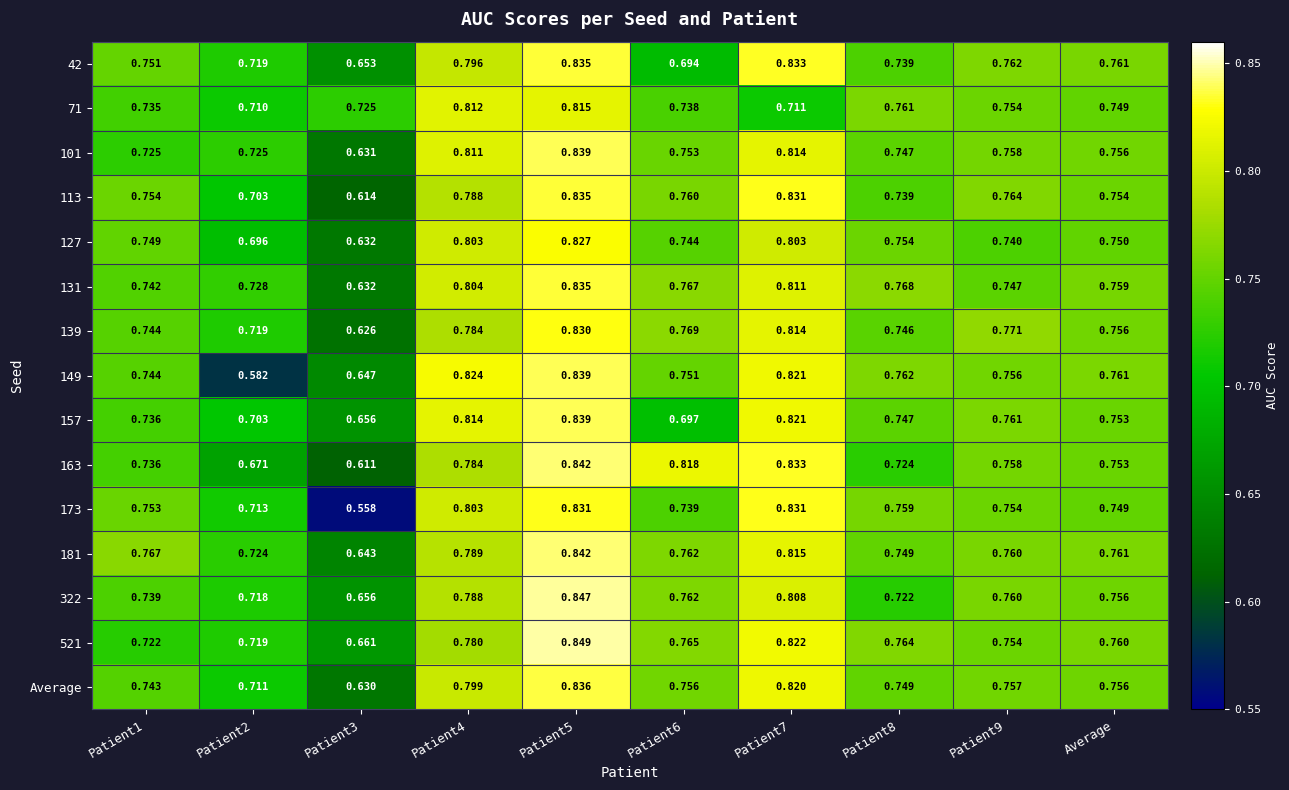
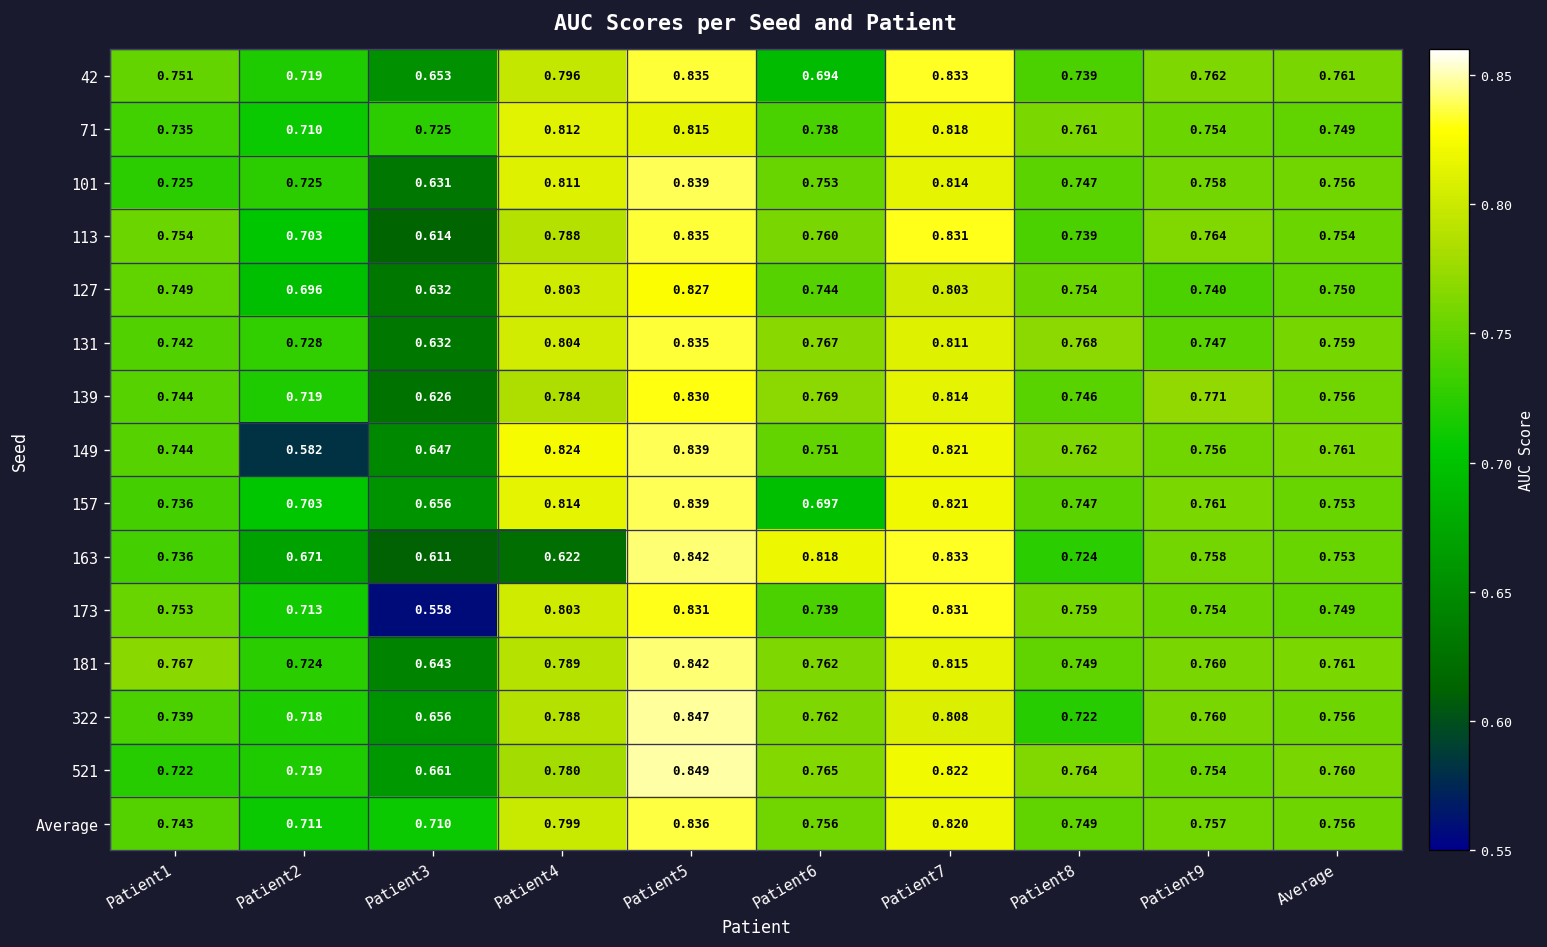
71, Patient7: 0.711 -> 0.818
163, Patient4: 0.784 -> 0.622
Average, Patient3: 0.630 -> 0.710
